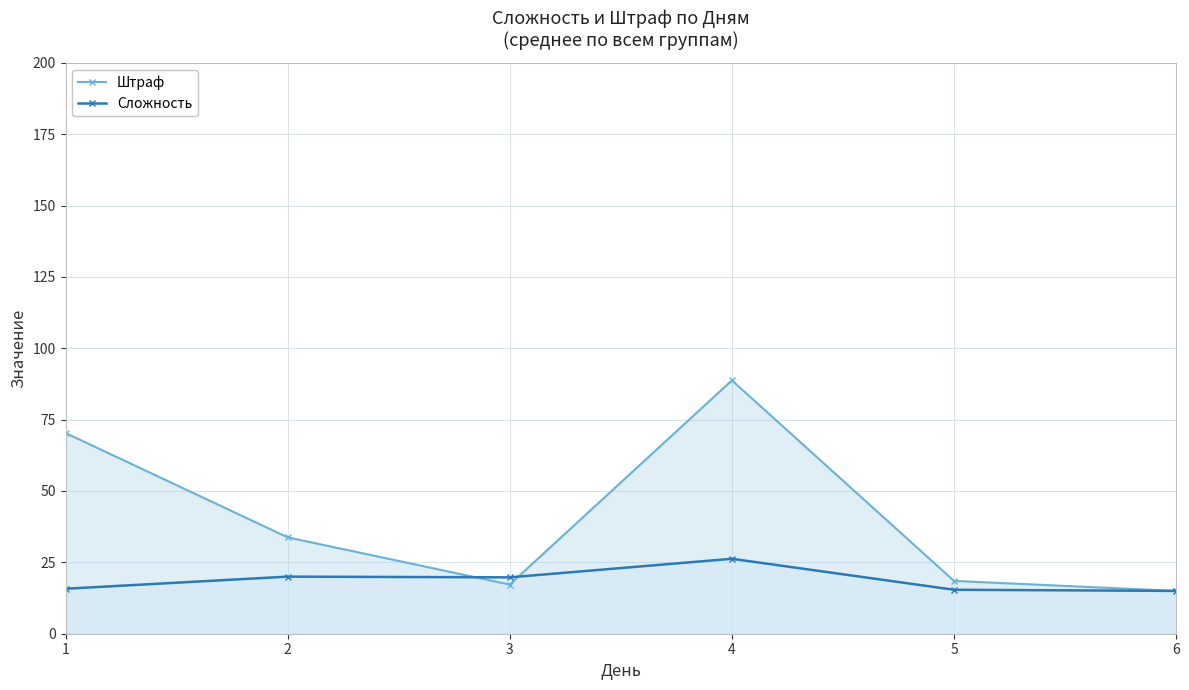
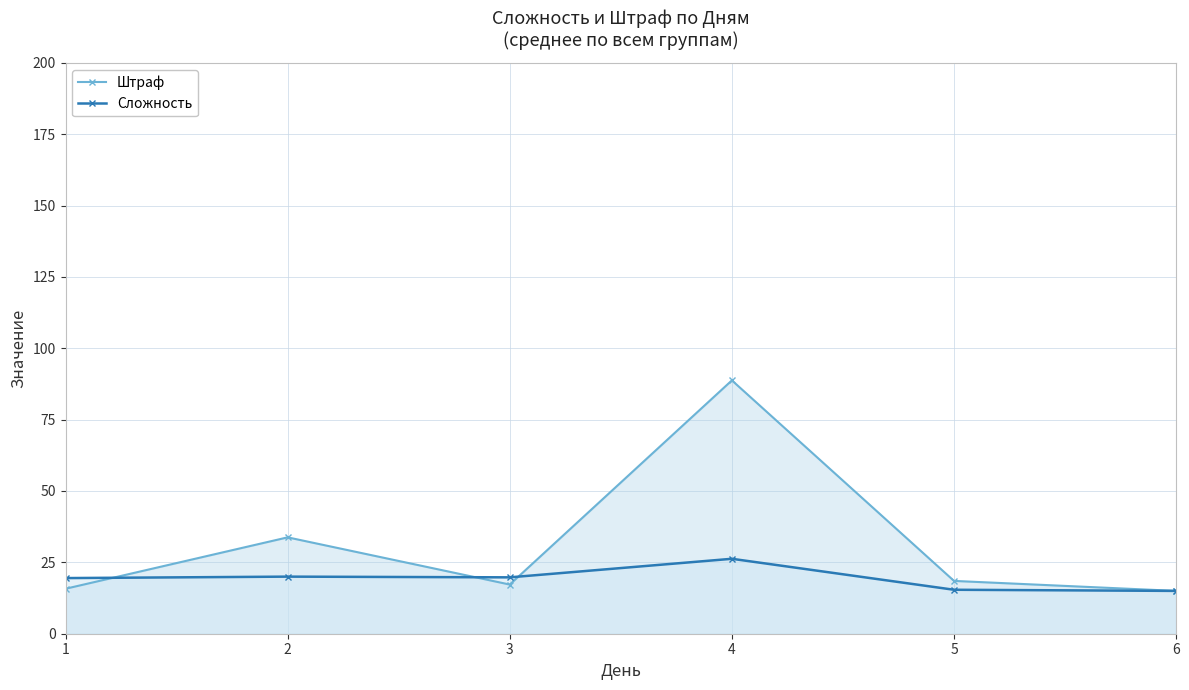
Штраф, 1: 70 -> 16
Сложность, 1: 16 -> 19
